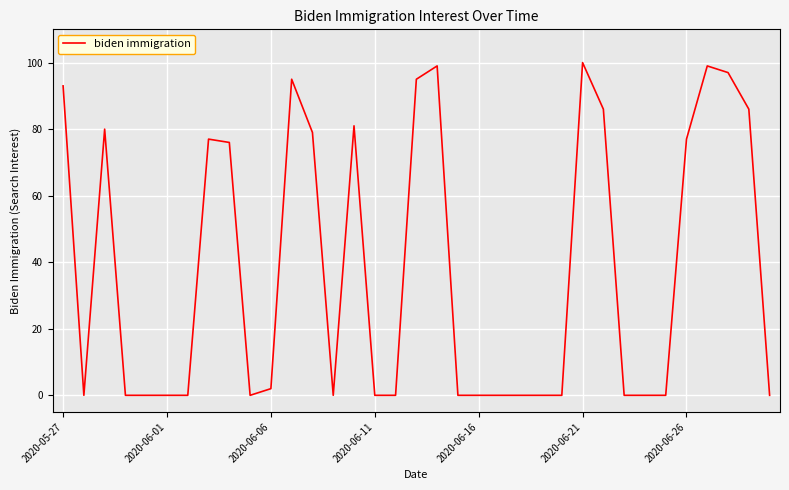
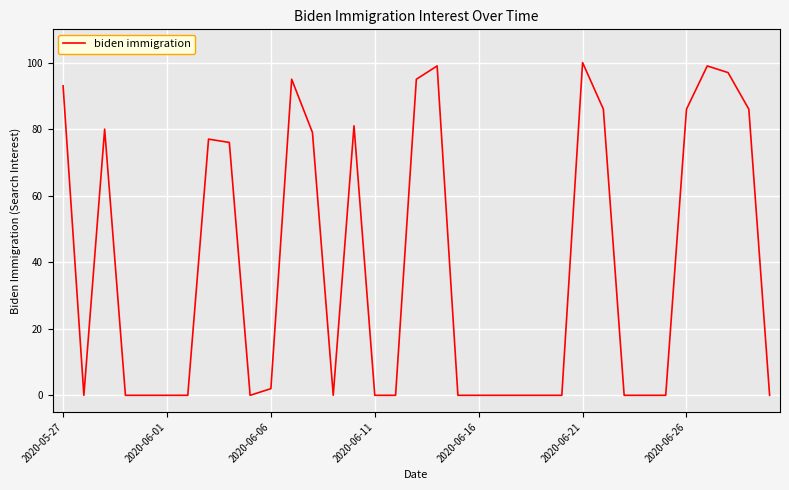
2020-06-26: 77 -> 86
